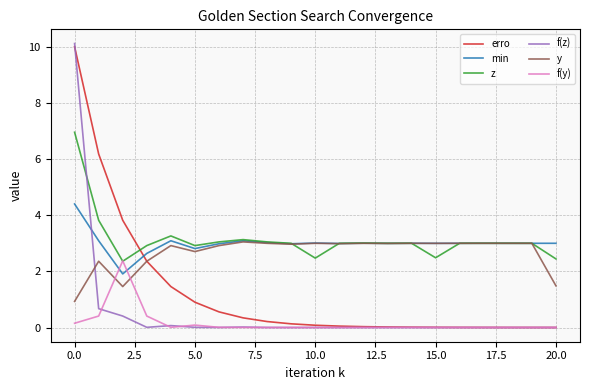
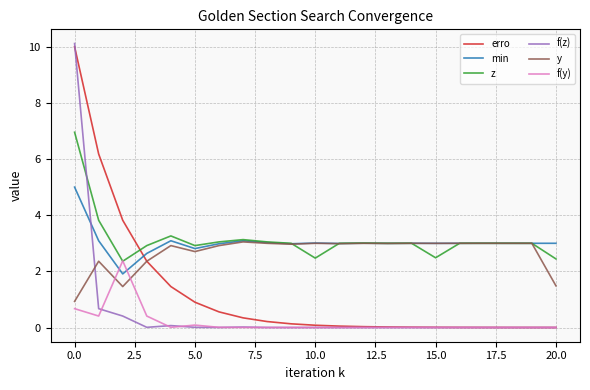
min, 0.0: 4.4 -> 5.0
f(y), 0.0: 0.2 -> 0.7
